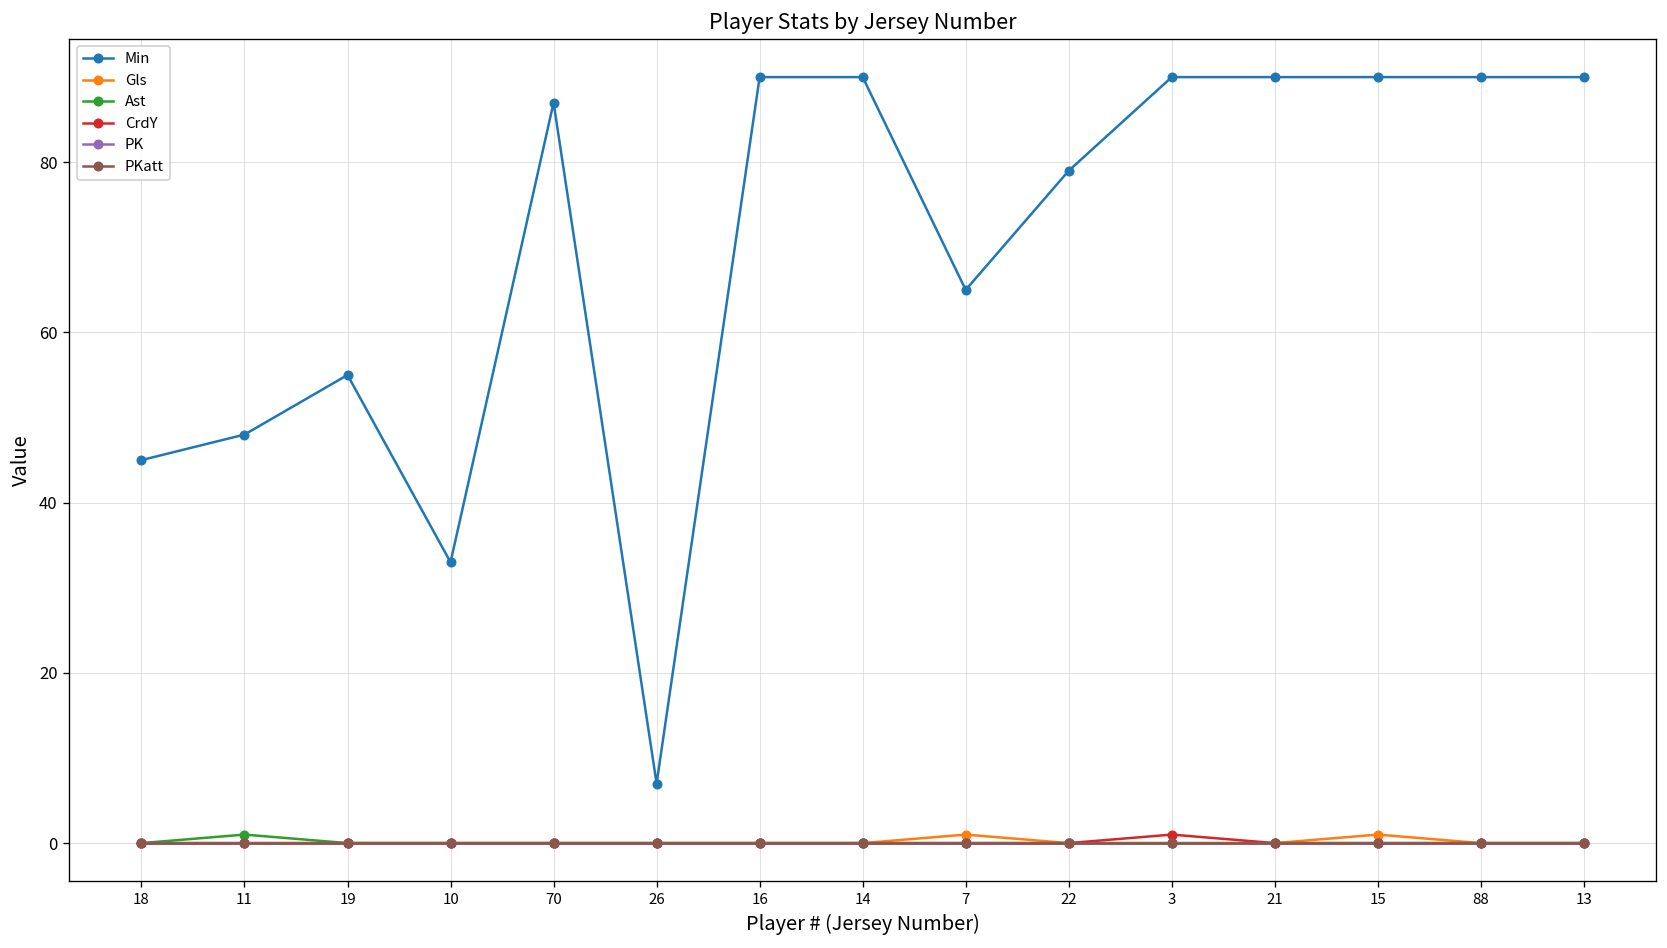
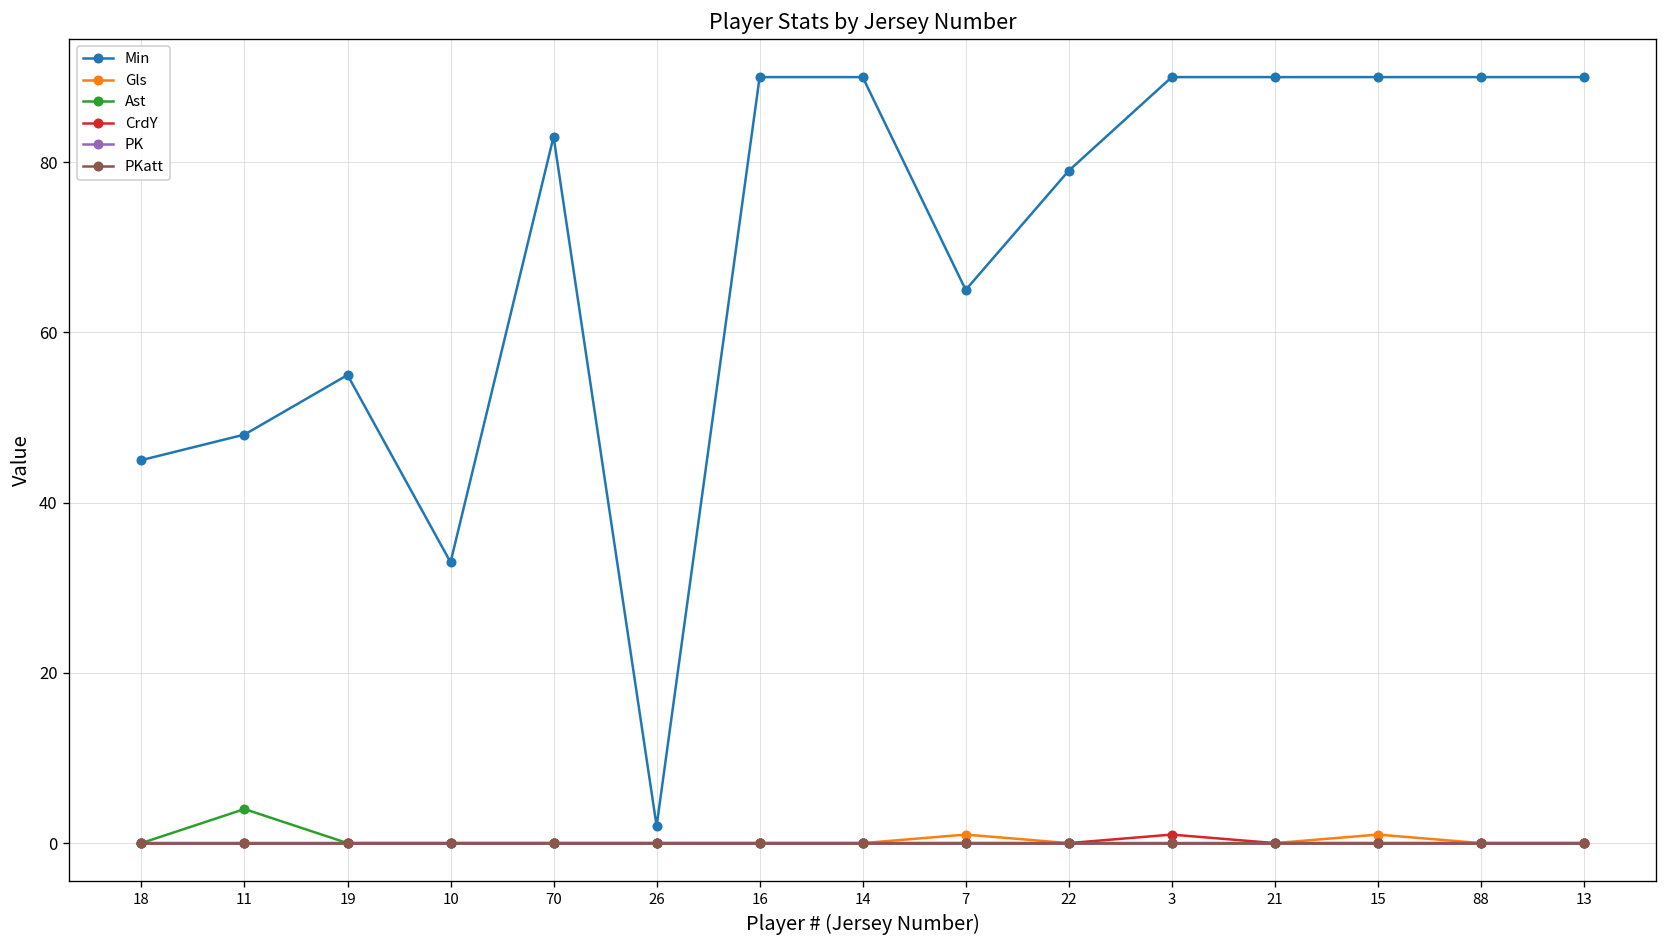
Ast, 11: 1 -> 4
Min, 70: 87 -> 83
Min, 26: 7 -> 2
